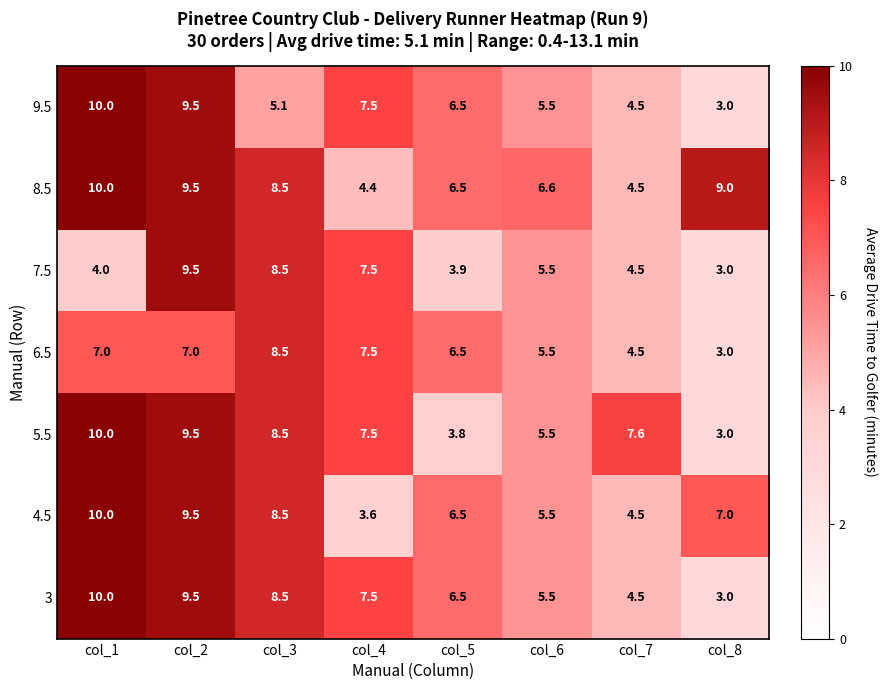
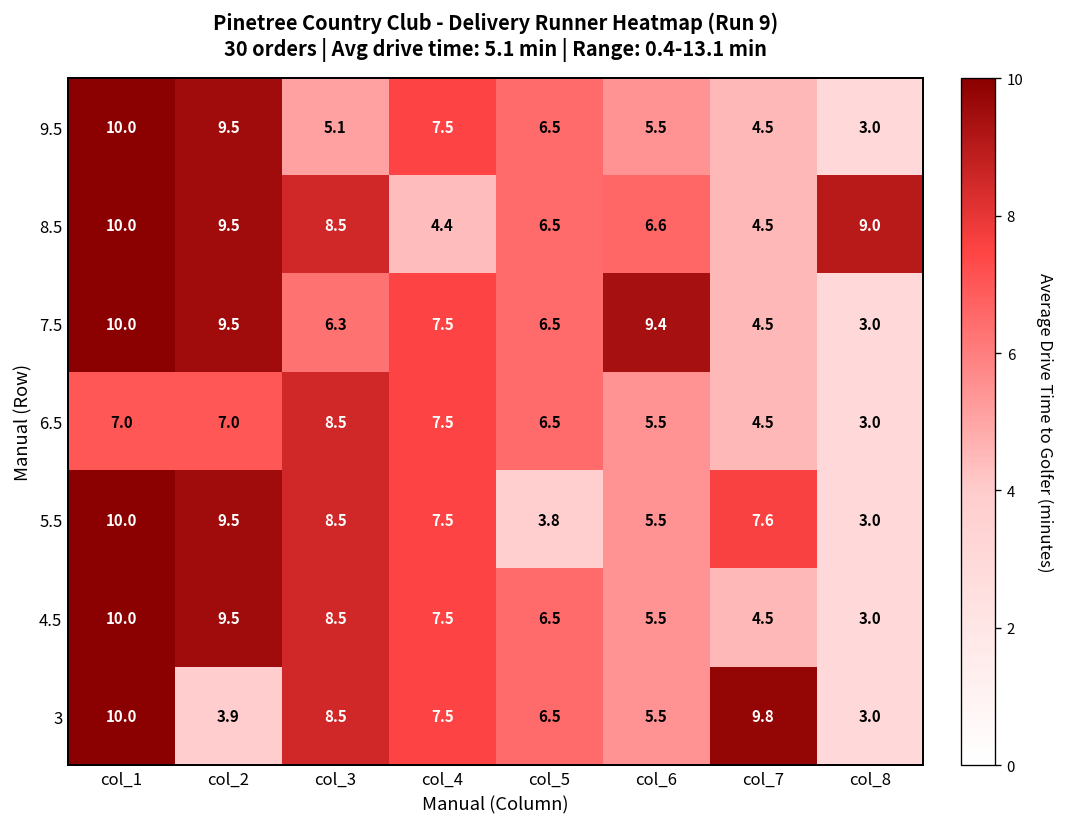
7.5, col_1: 4.0 -> 10.0
7.5, col_3: 8.5 -> 6.3
7.5, col_5: 3.9 -> 6.5
7.5, col_6: 5.5 -> 9.4
4.5, col_4: 3.6 -> 7.5
4.5, col_8: 7.0 -> 3.0
3, col_2: 9.5 -> 3.9
3, col_7: 4.5 -> 9.8
